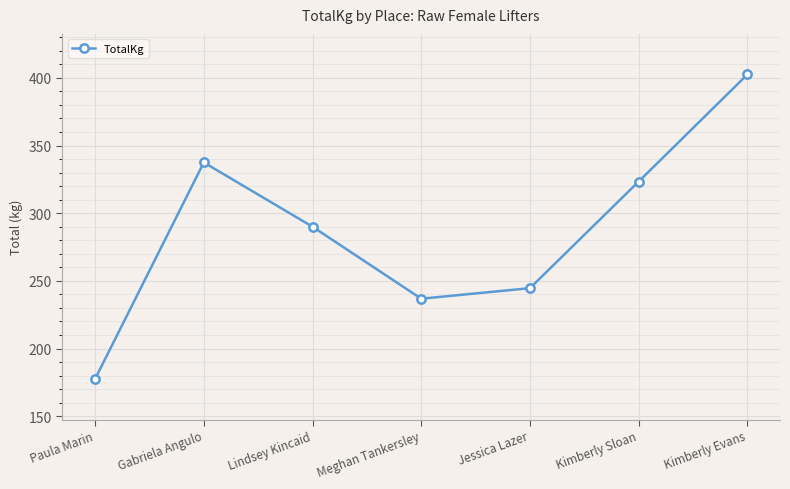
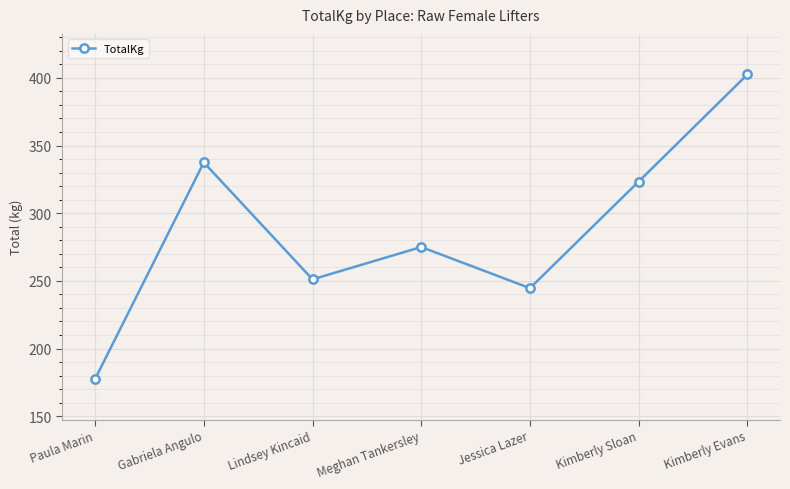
Lindsey Kincaid: 290 -> 251
Meghan Tankersley: 237 -> 275
